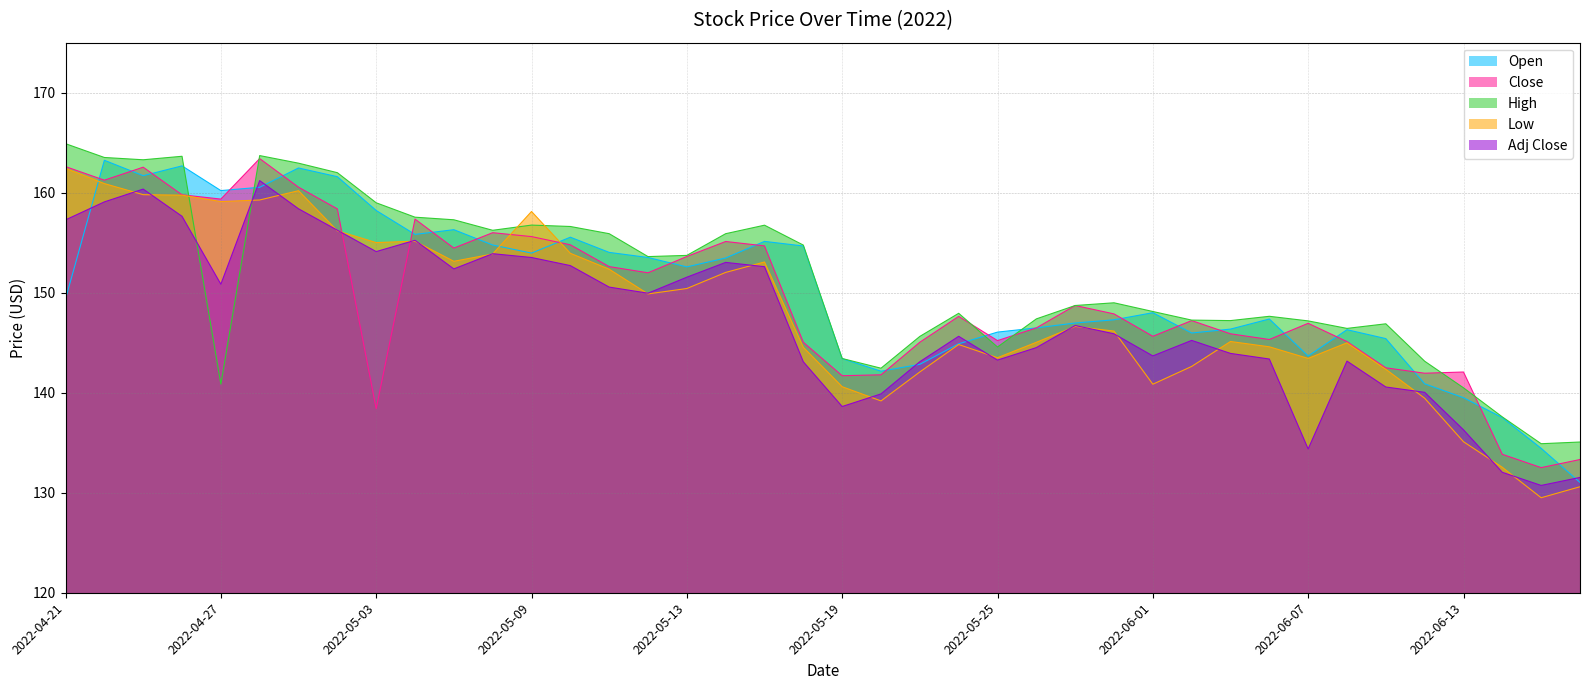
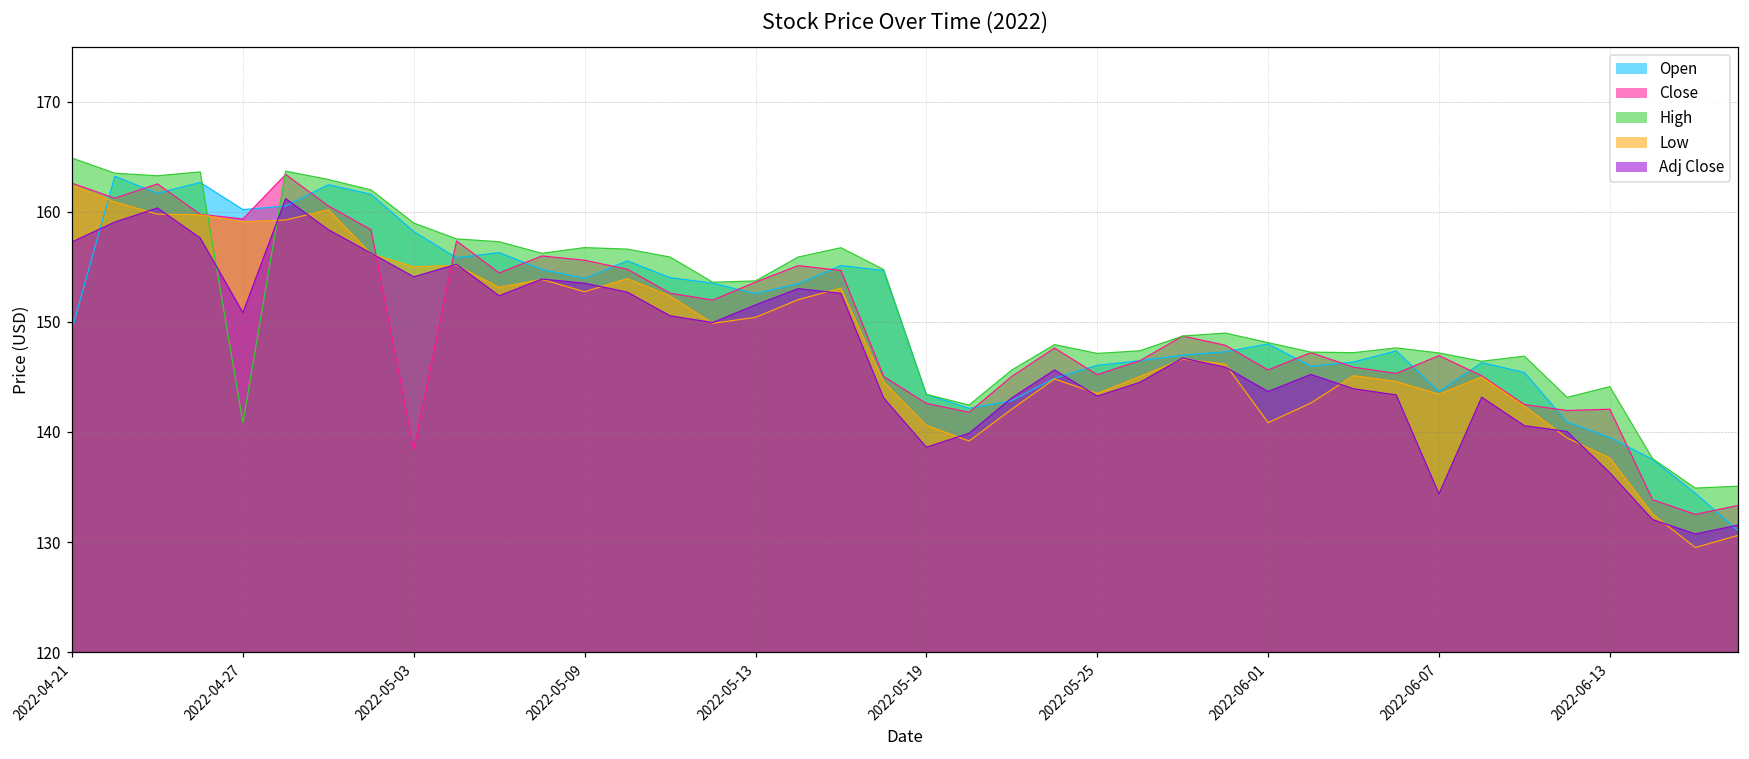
Low, 2022-05-09: 158 -> 153
Close, 2022-05-19: 142 -> 143
High, 2022-05-25: 145 -> 147
High, 2022-06-13: 140 -> 144
Low, 2022-06-13: 135 -> 138
